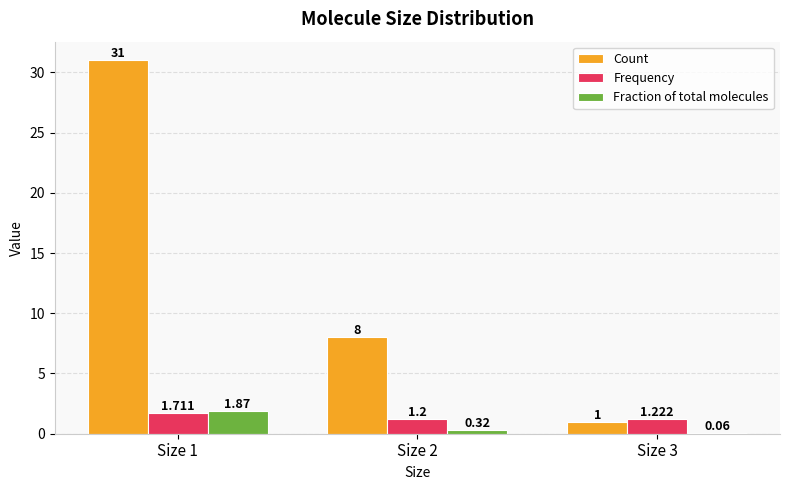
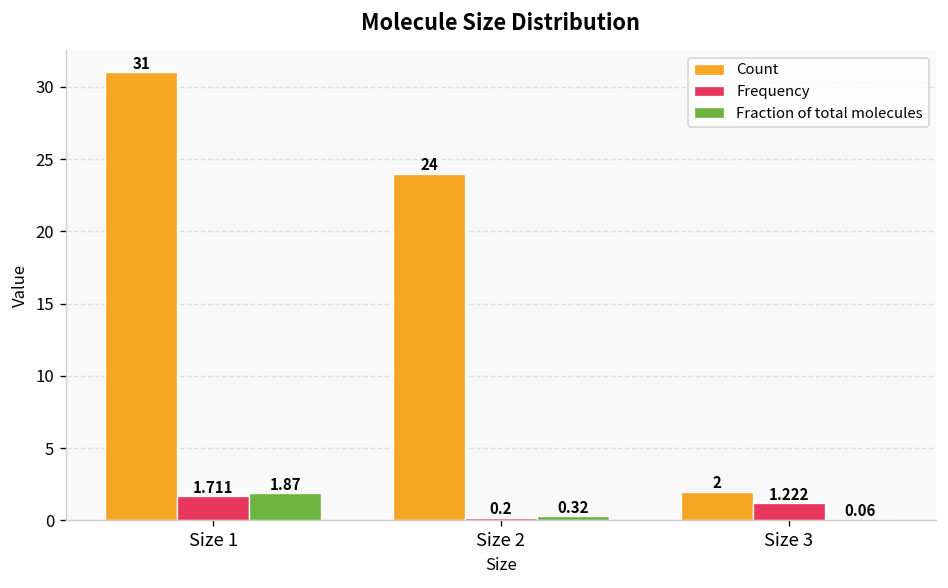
Count, Size 2: 8 -> 24
Frequency, Size 2: 1.2 -> 0.2
Count, Size 3: 1 -> 2
